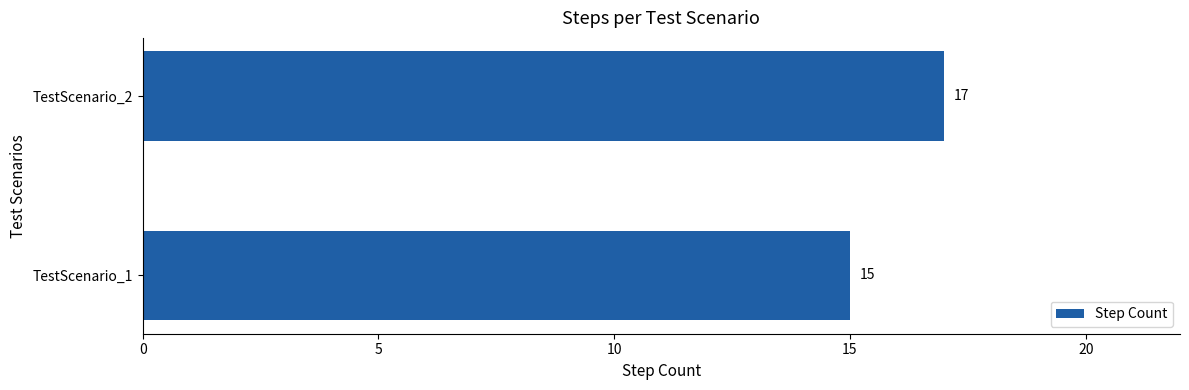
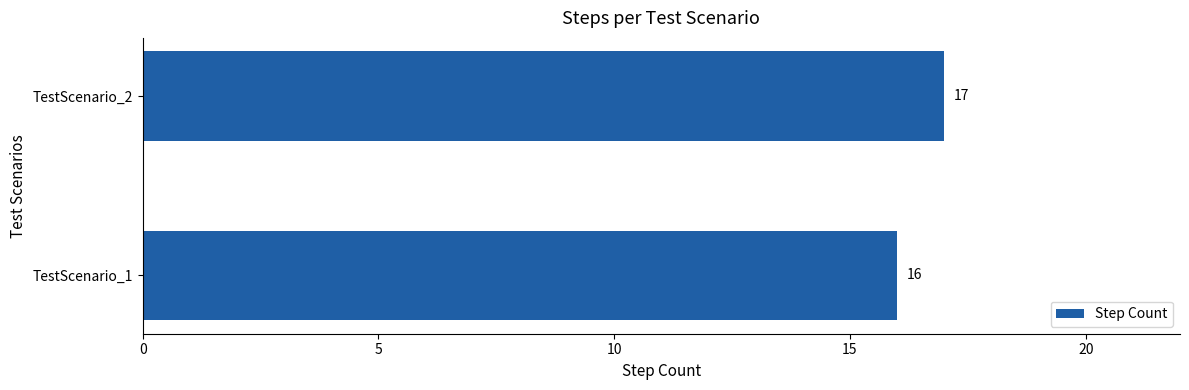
TestScenario_1: 15 -> 16
